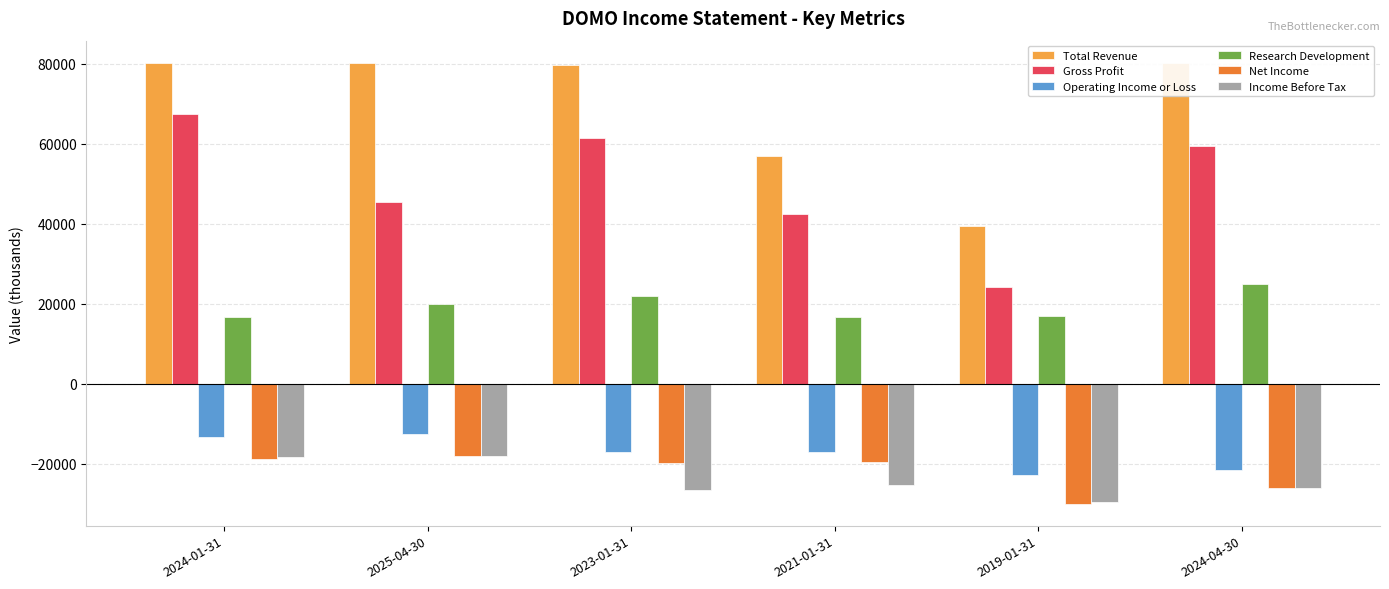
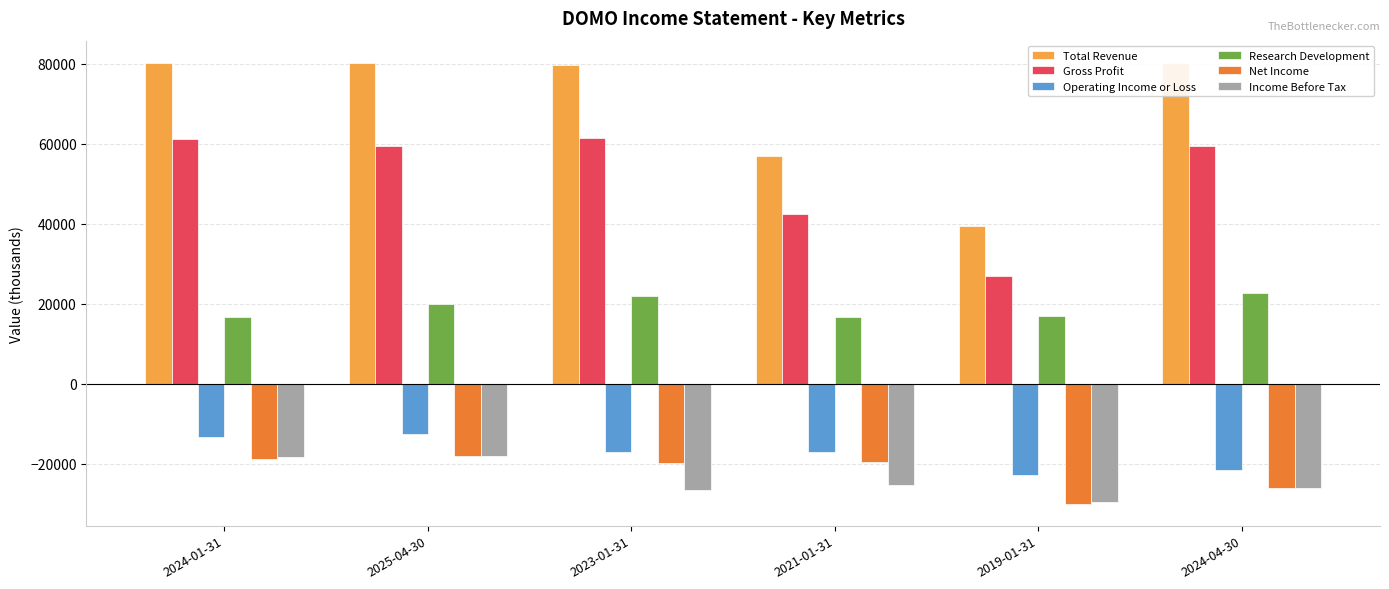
Gross Profit, 2024-01-31: 67000 -> 61000
Gross Profit, 2025-04-30: 45000 -> 59000
Gross Profit, 2019-01-31: 24000 -> 27000
Research Development, 2024-04-30: 25000 -> 23000
